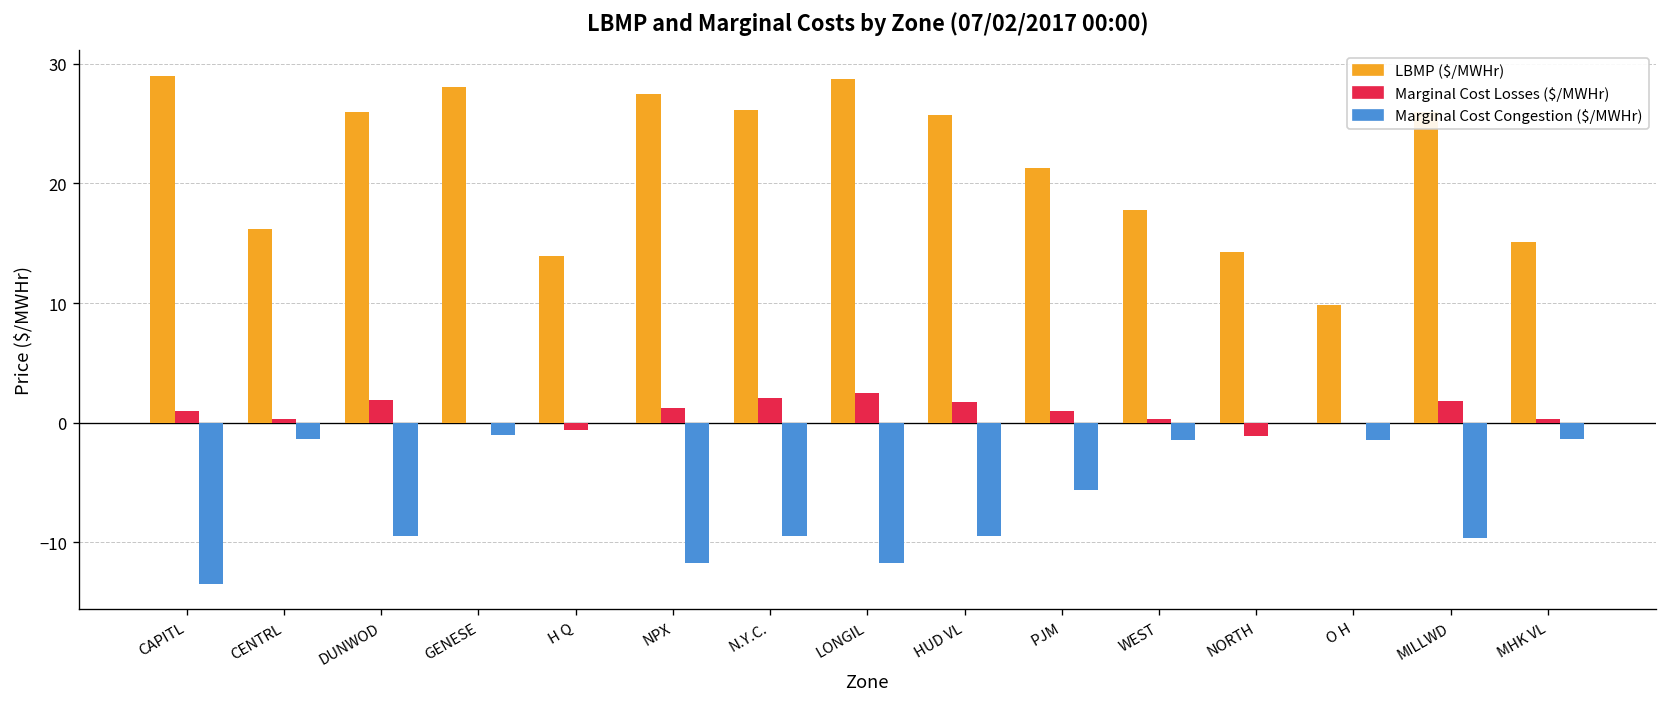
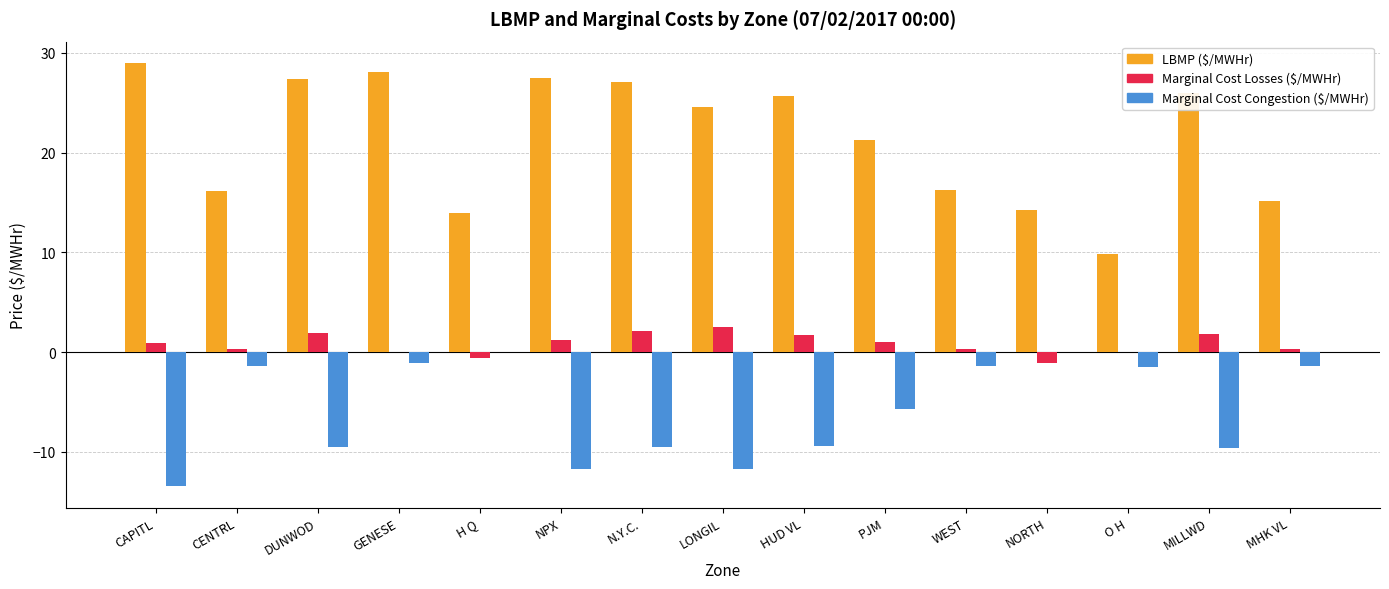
LBMP ($/MWHr), DUNWOD: 26 -> 27
LBMP ($/MWHr), N.Y.C.: 26 -> 27
LBMP ($/MWHr), LONGIL: 29 -> 25
LBMP ($/MWHr), WEST: 18 -> 16
